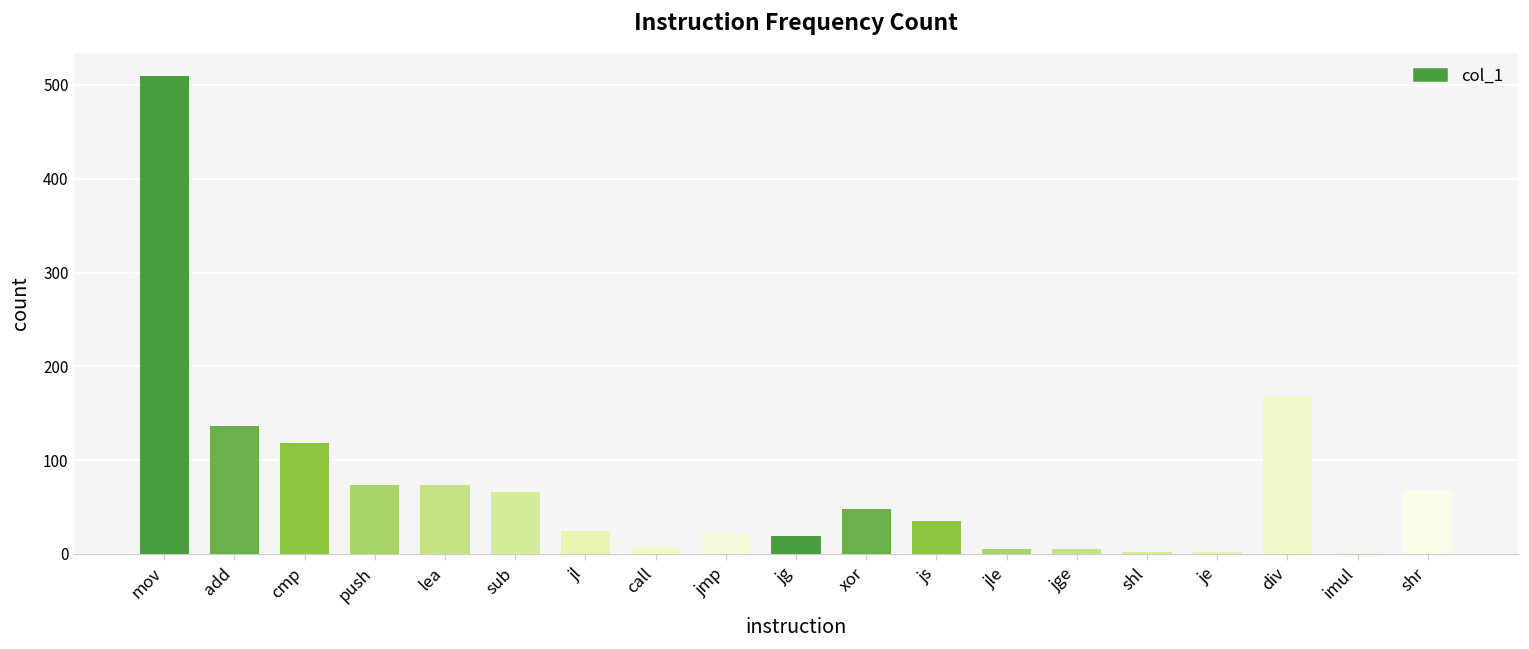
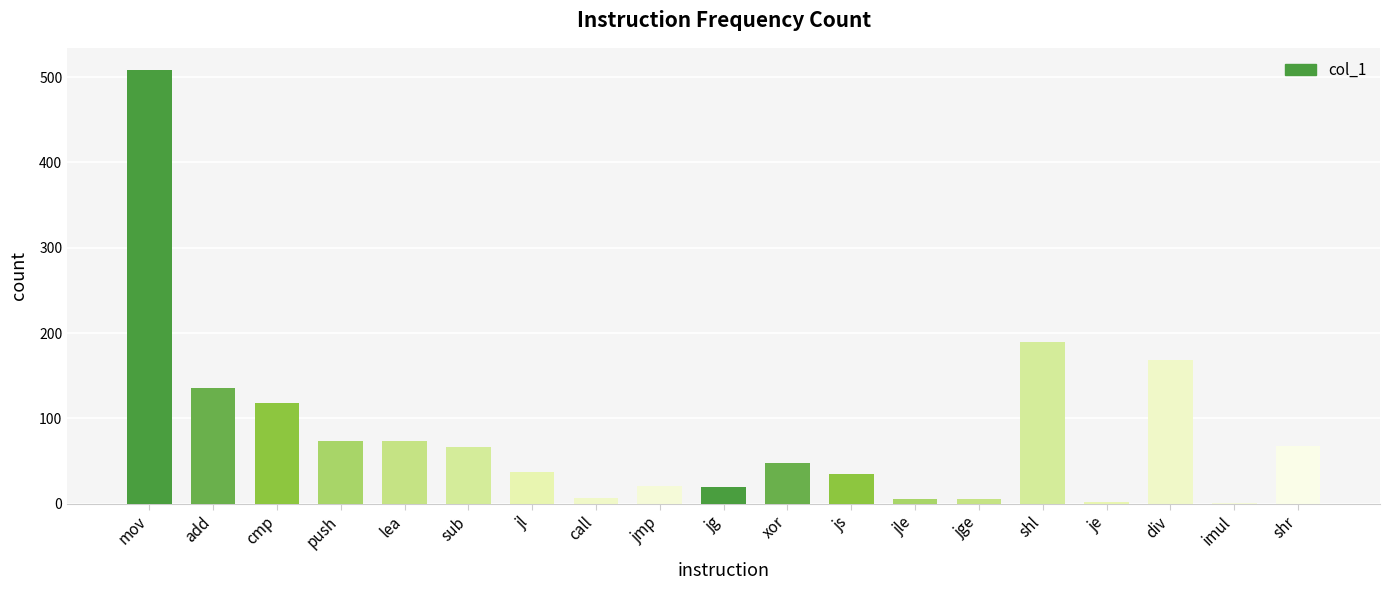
jl: 20 -> 40
shl: 0 -> 190
